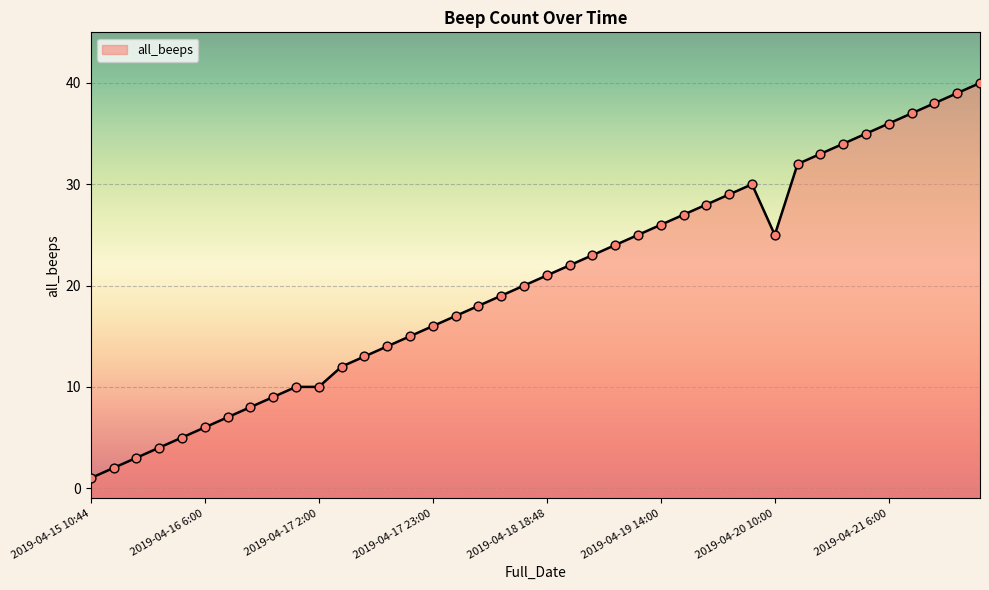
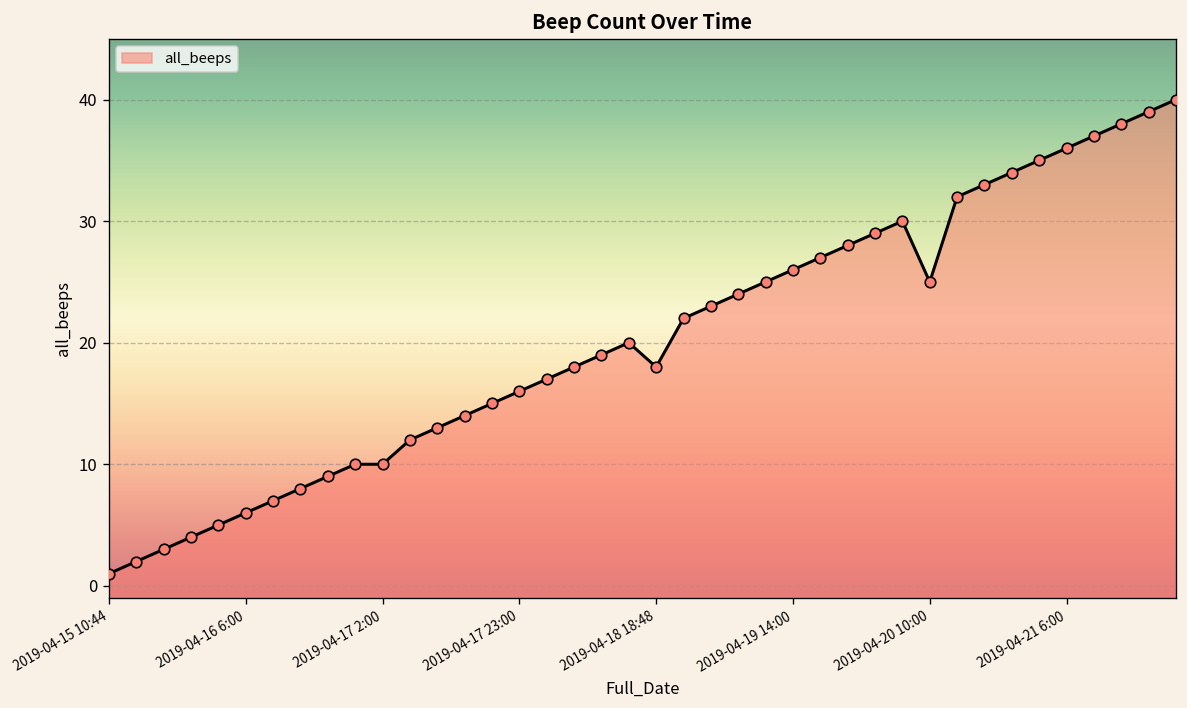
2019-04-18 18:48: 21 -> 18
